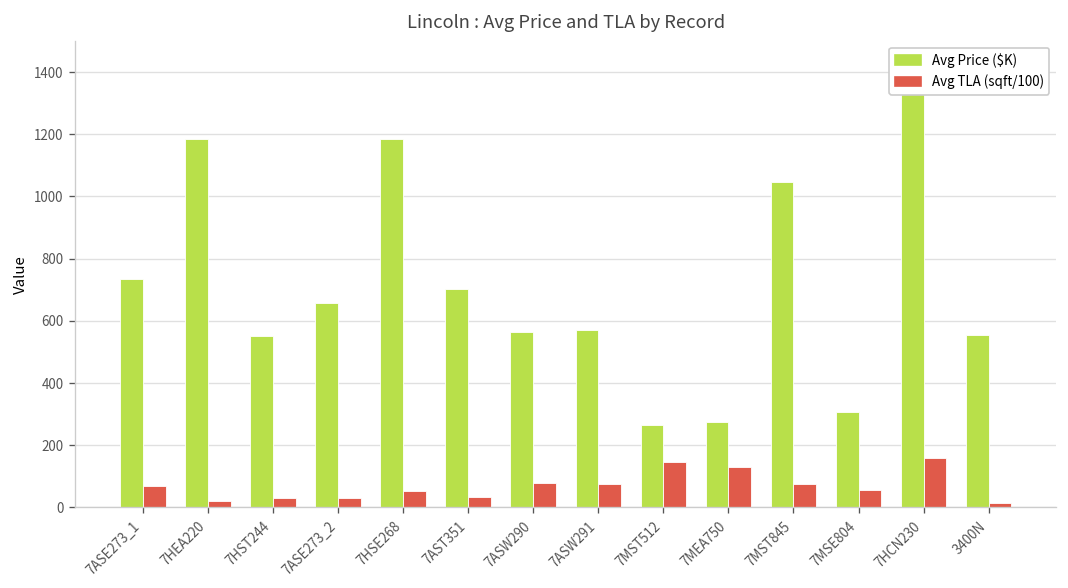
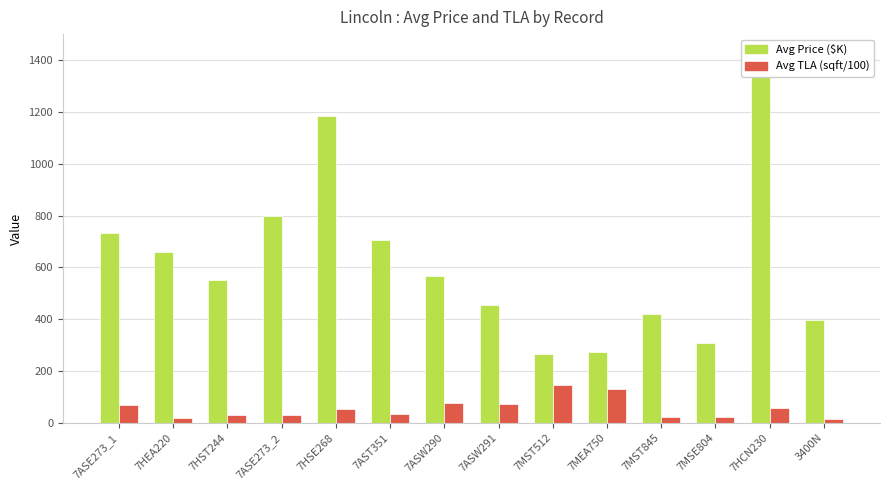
Avg Price ($K), 7HEA220: 1180 -> 660
Avg Price ($K), 7ASE273_2: 660 -> 800
Avg Price ($K), 7ASW291: 570 -> 460
Avg Price ($K), 7MST845: 1050 -> 420
Avg TLA (sqft/100), 7MST845: 80 -> 20
Avg TLA (sqft/100), 7MSE804: 60 -> 20
Avg TLA (sqft/100), 7HCN230: 160 -> 60
Avg Price ($K), 3400N: 550 -> 400
